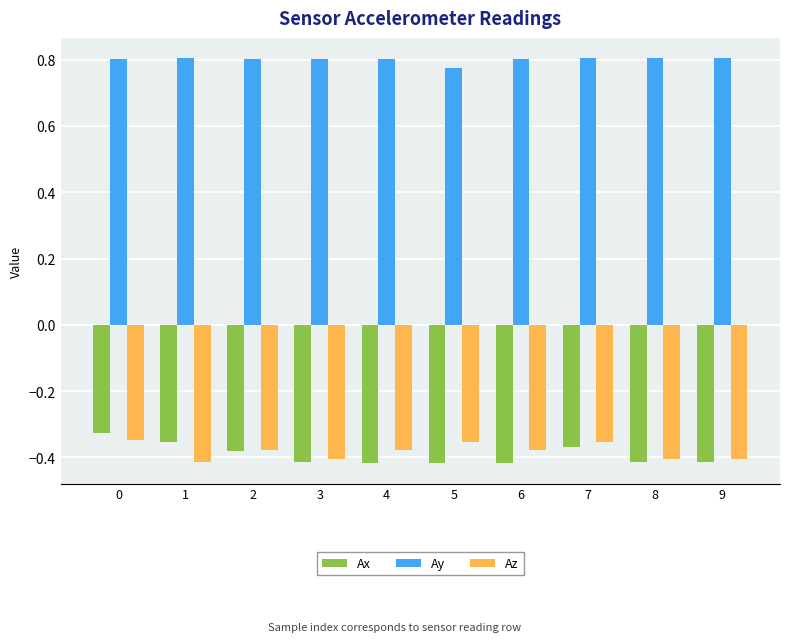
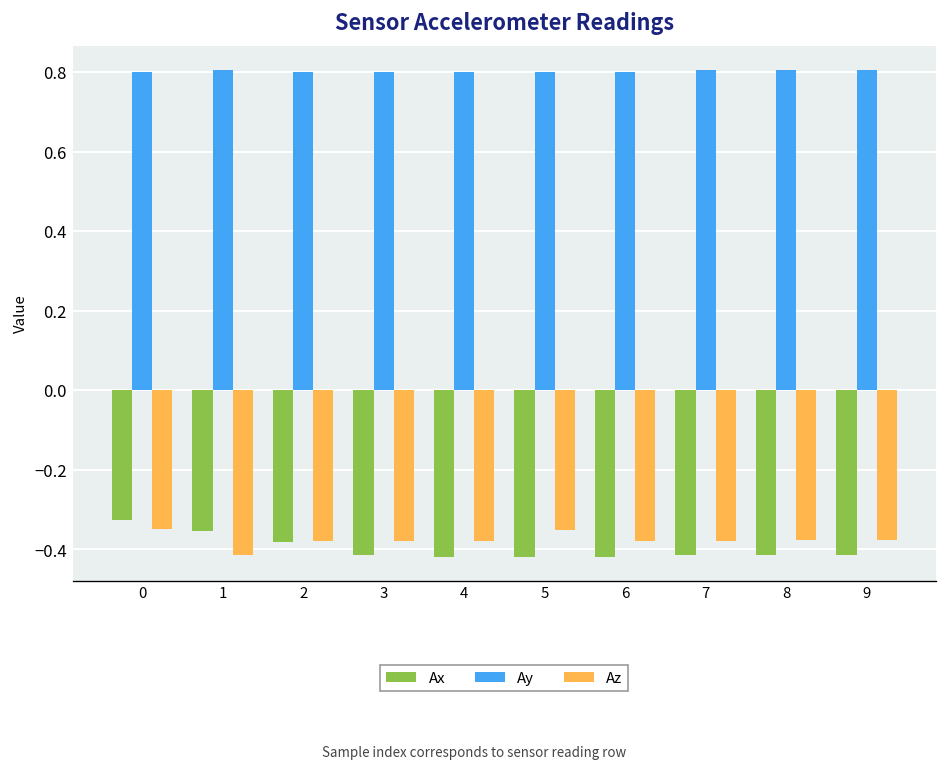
Az, 3: -0.41 -> -0.38
Ay, 5: 0.78 -> 0.80
Ax, 7: -0.37 -> -0.41
Az, 7: -0.35 -> -0.38
Az, 8: -0.41 -> -0.38
Az, 9: -0.40 -> -0.38
